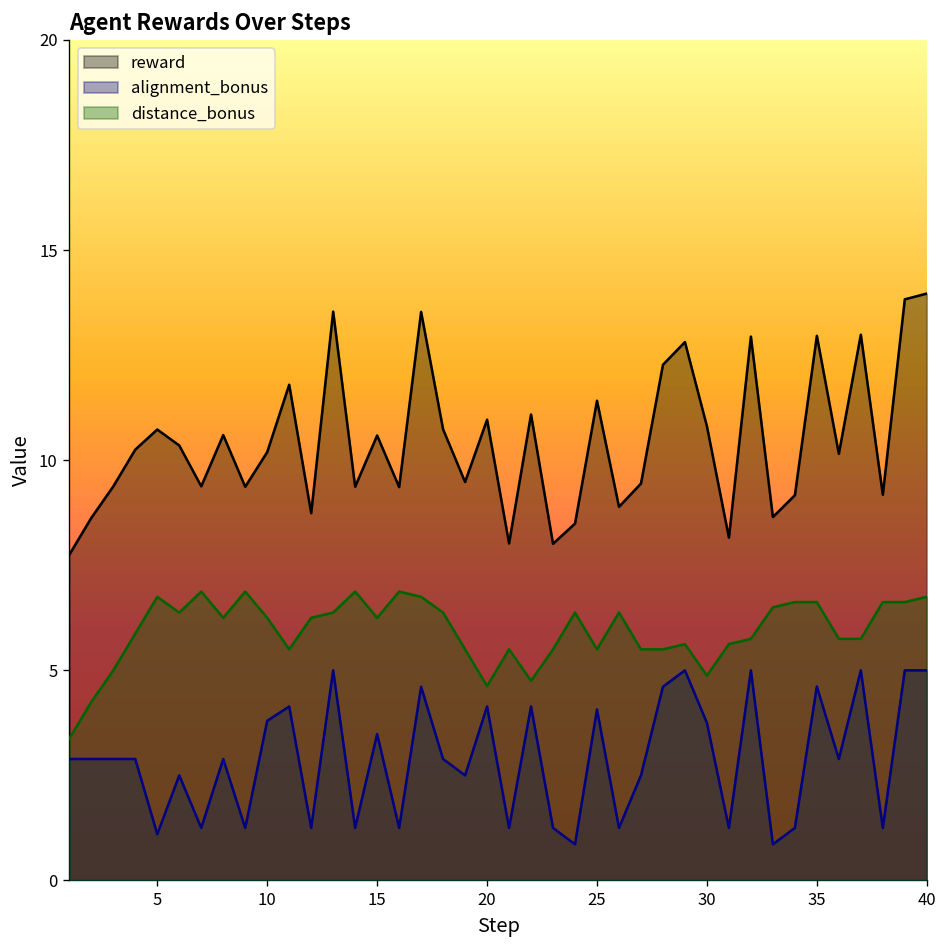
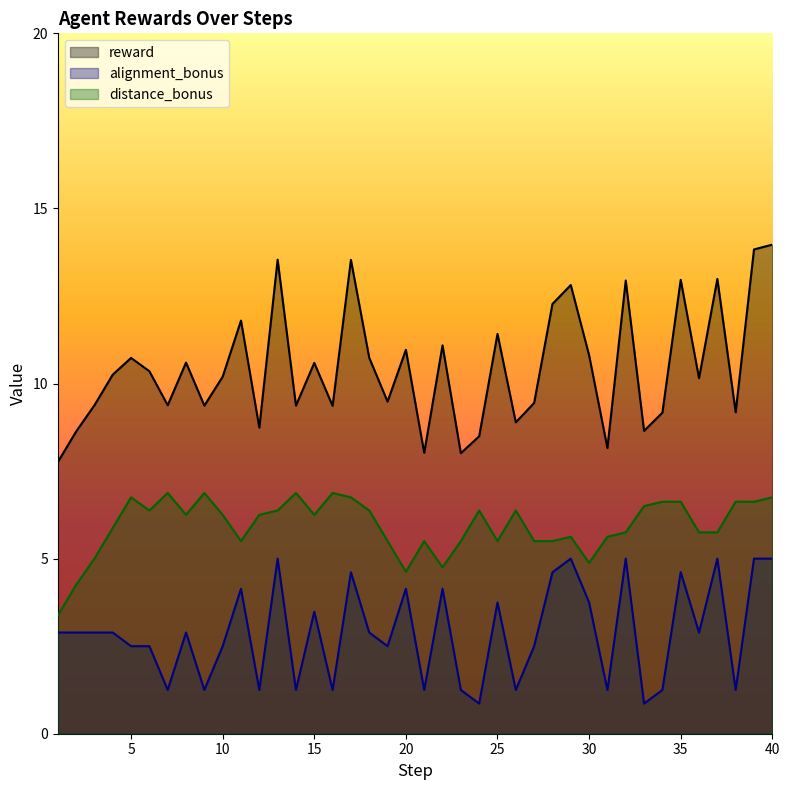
alignment_bonus, 5: 1.1 -> 2.5
alignment_bonus, 10: 3.8 -> 2.5
alignment_bonus, 25: 4.1 -> 3.8
